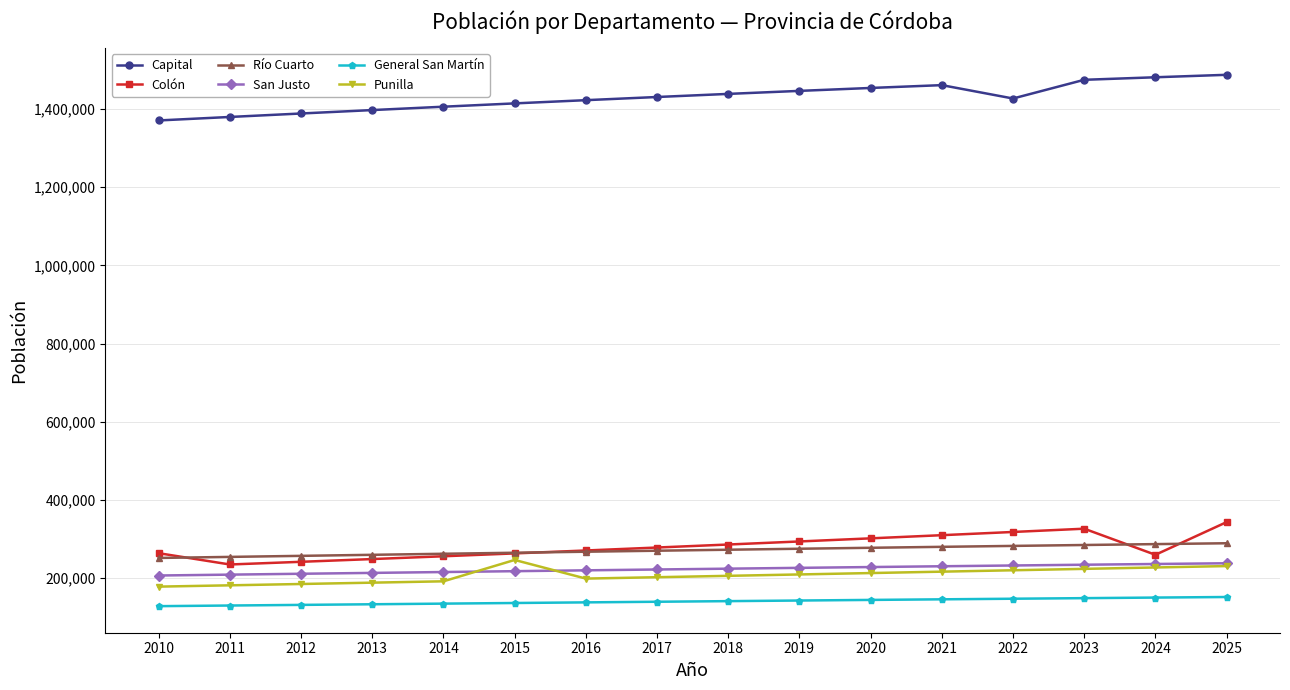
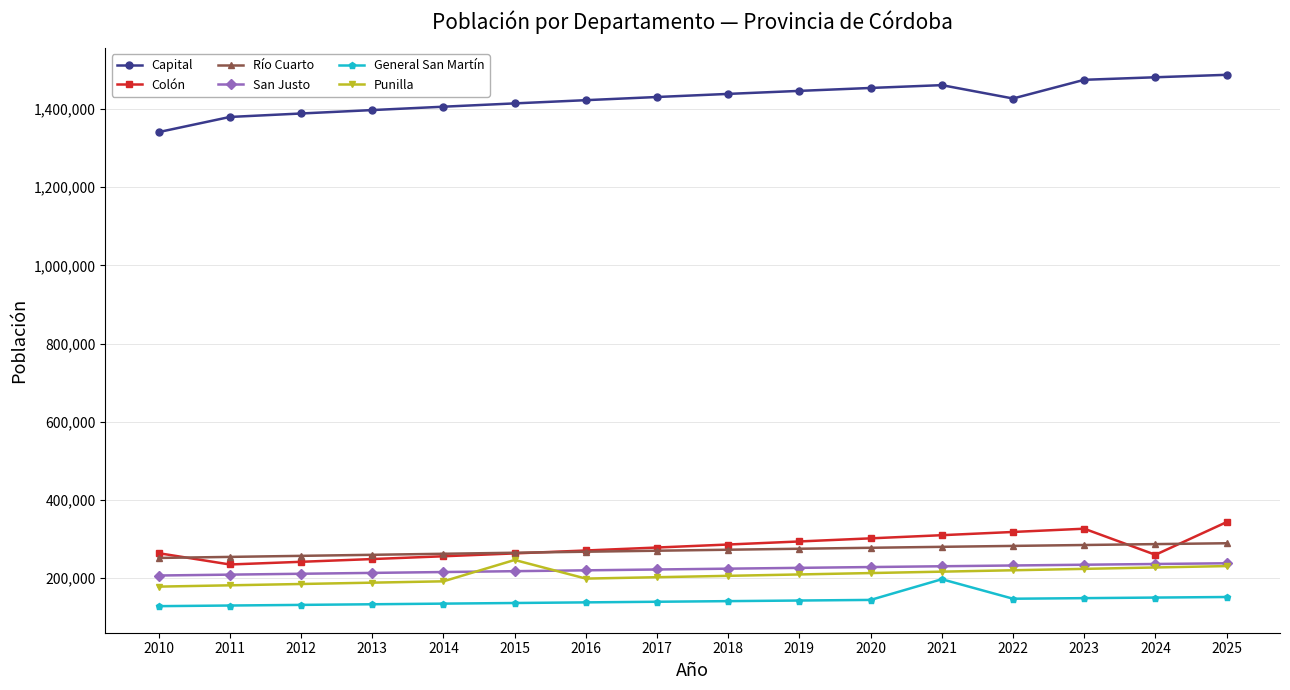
Capital, 2010: 1,370,000 -> 1,340,000
General San Martín, 2021: 150,000 -> 200,000
